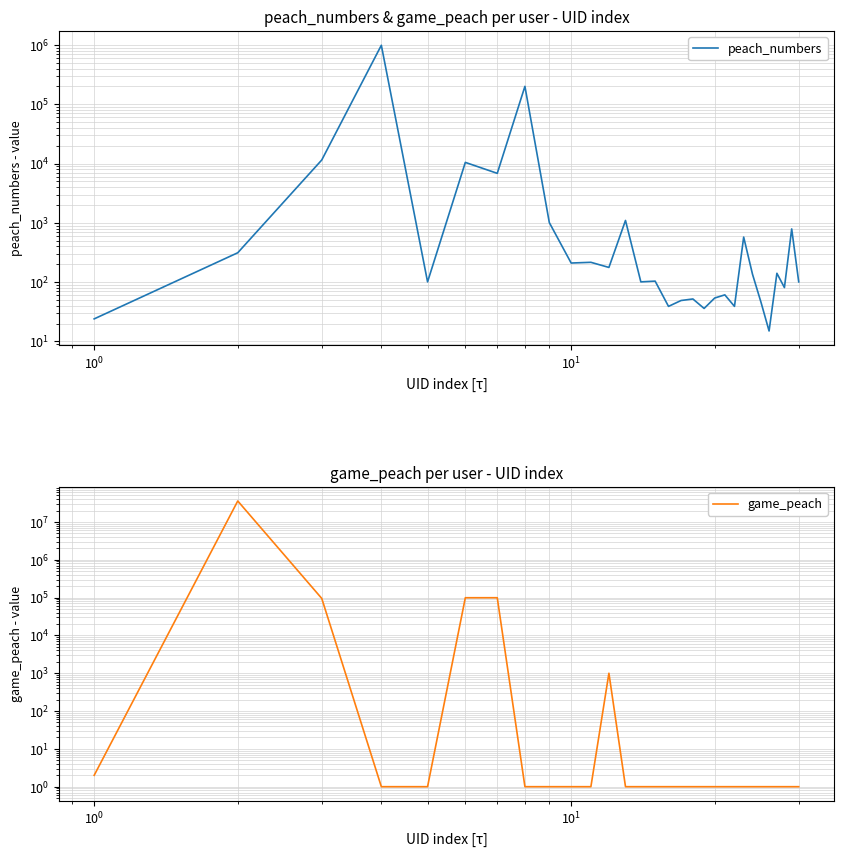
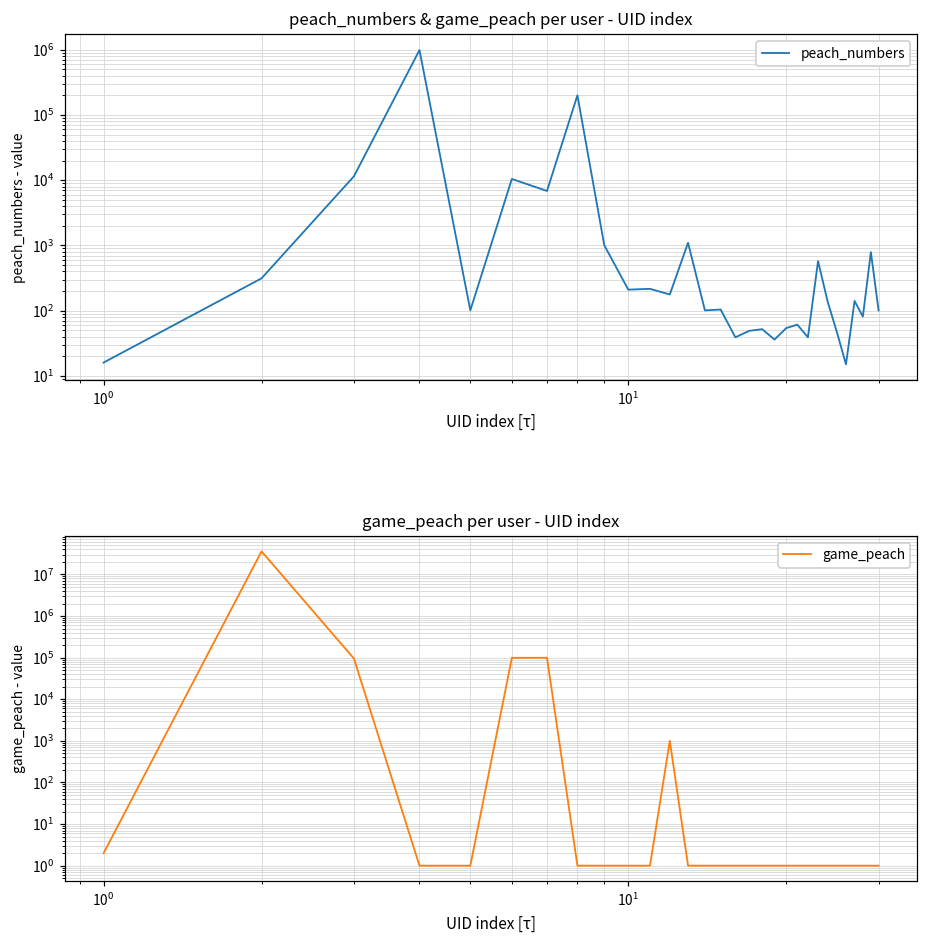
peach_numbers & game_peach per user - UID index, 10^0: 24 -> 16
